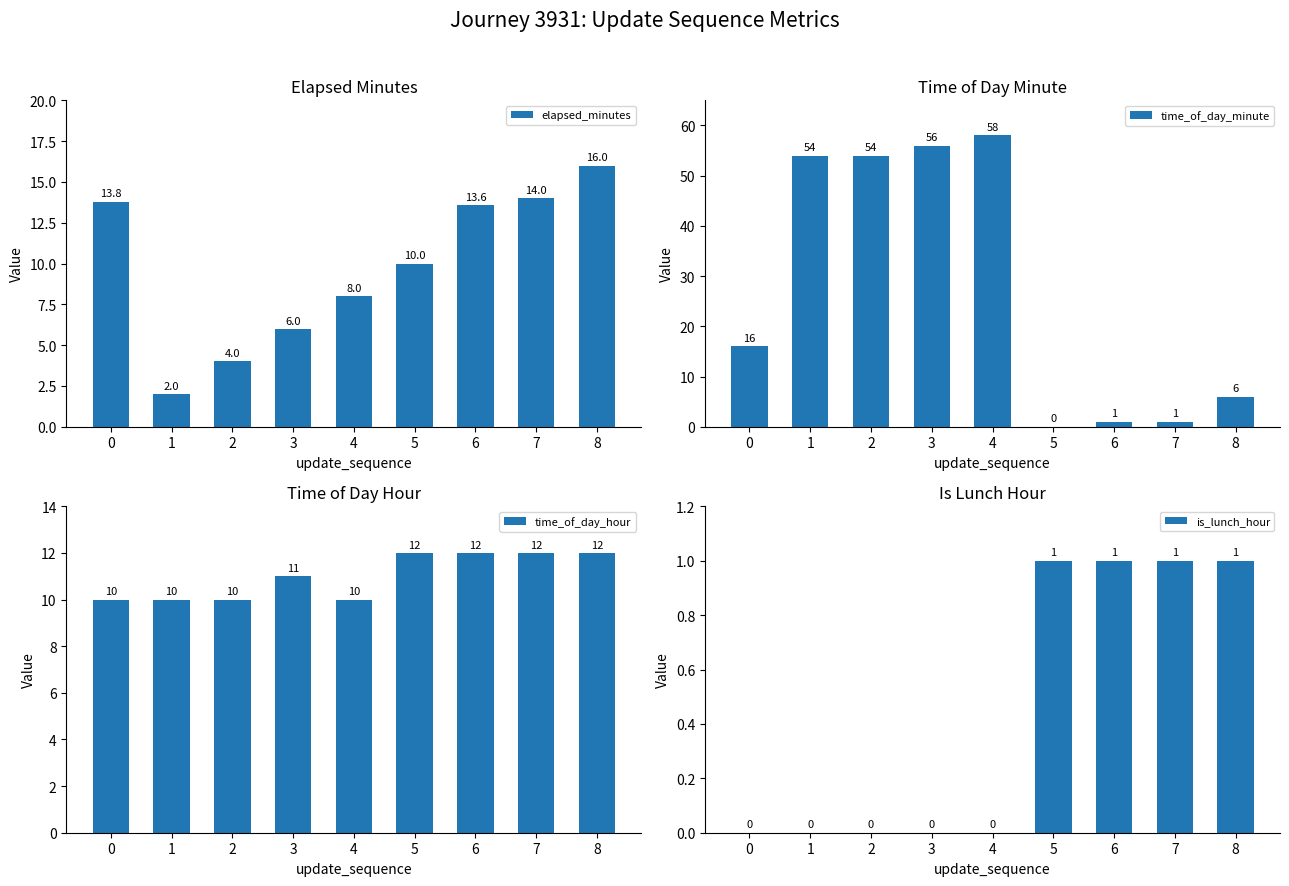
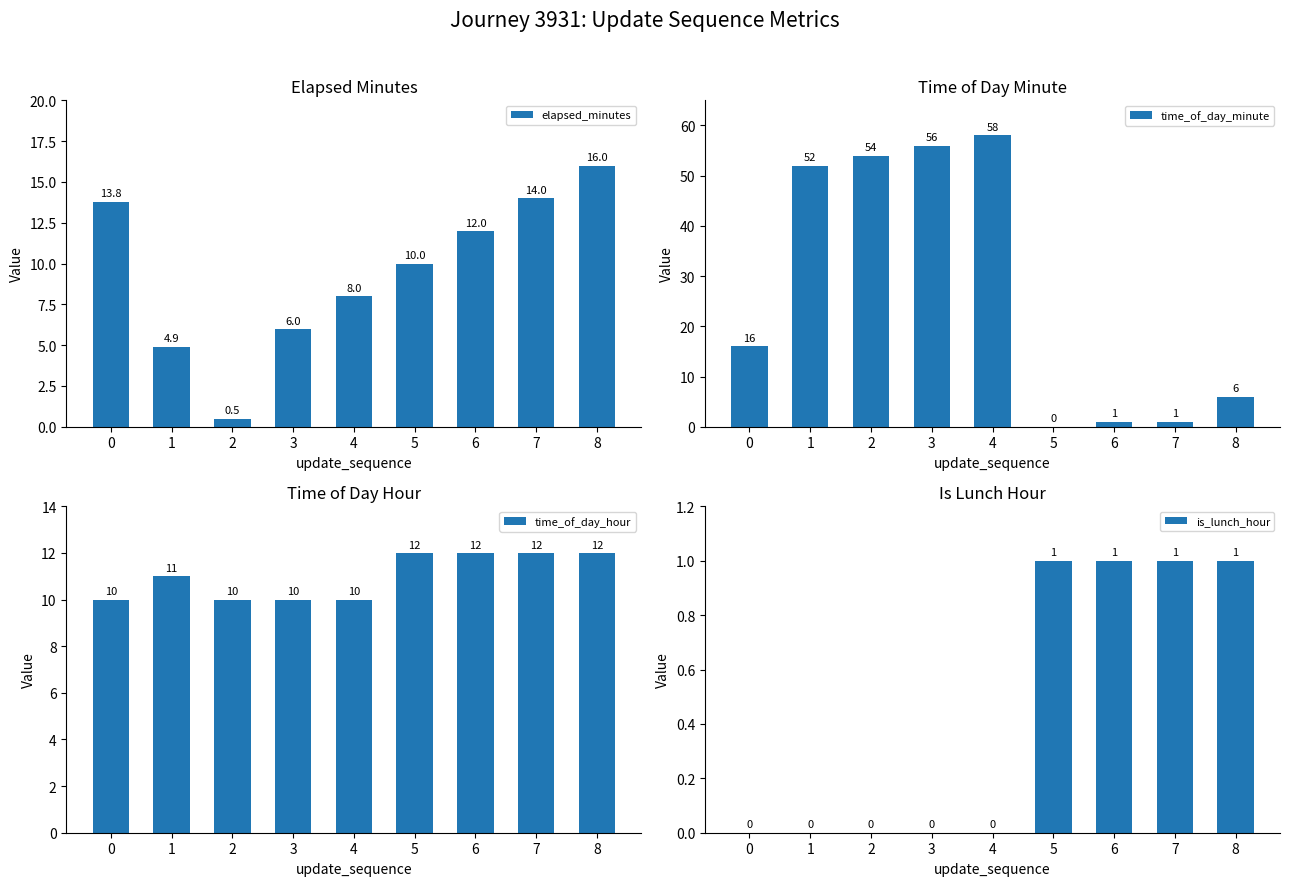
Elapsed Minutes, 1: 2.0 -> 4.9
Elapsed Minutes, 2: 4.0 -> 0.5
Elapsed Minutes, 6: 13.6 -> 12.0
Time of Day Minute, 1: 54 -> 52
Time of Day Hour, 1: 10 -> 11
Time of Day Hour, 3: 11 -> 10
